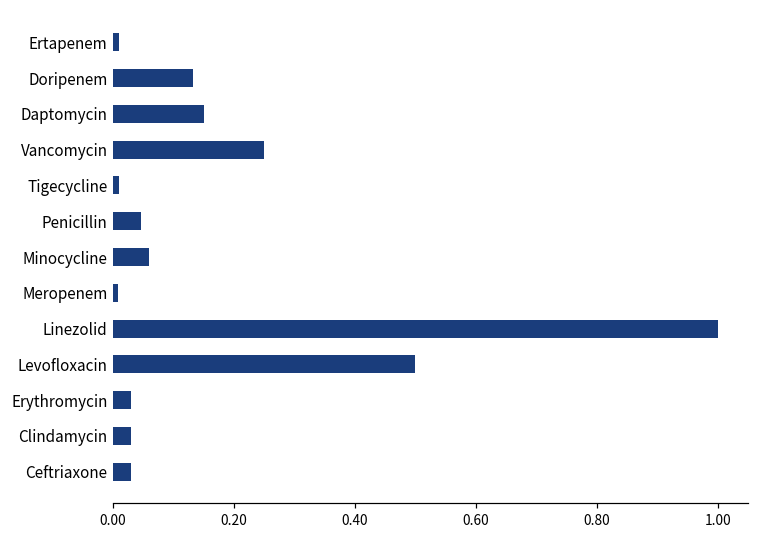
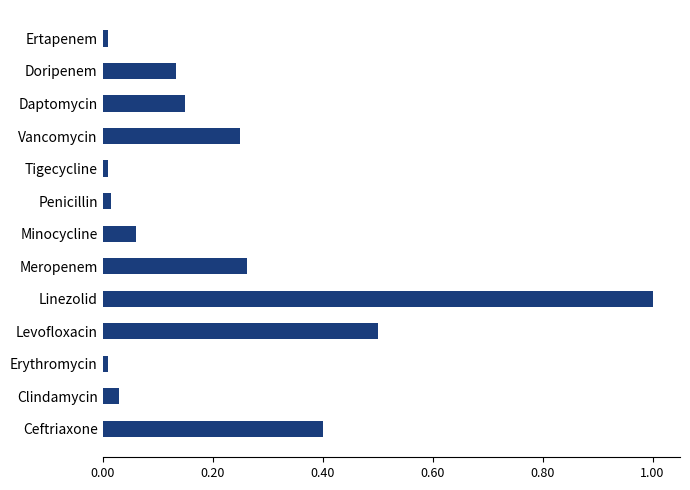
Penicillin: 0.05 -> 0.02
Meropenem: 0.01 -> 0.26
Erythromycin: 0.03 -> 0.01
Ceftriaxone: 0.03 -> 0.40
